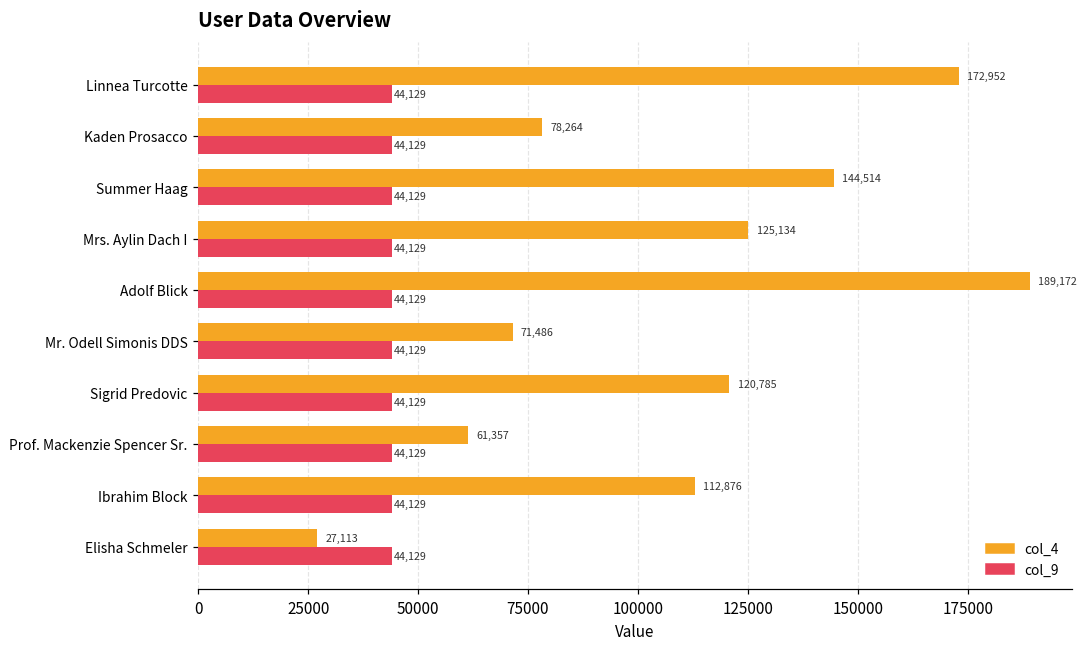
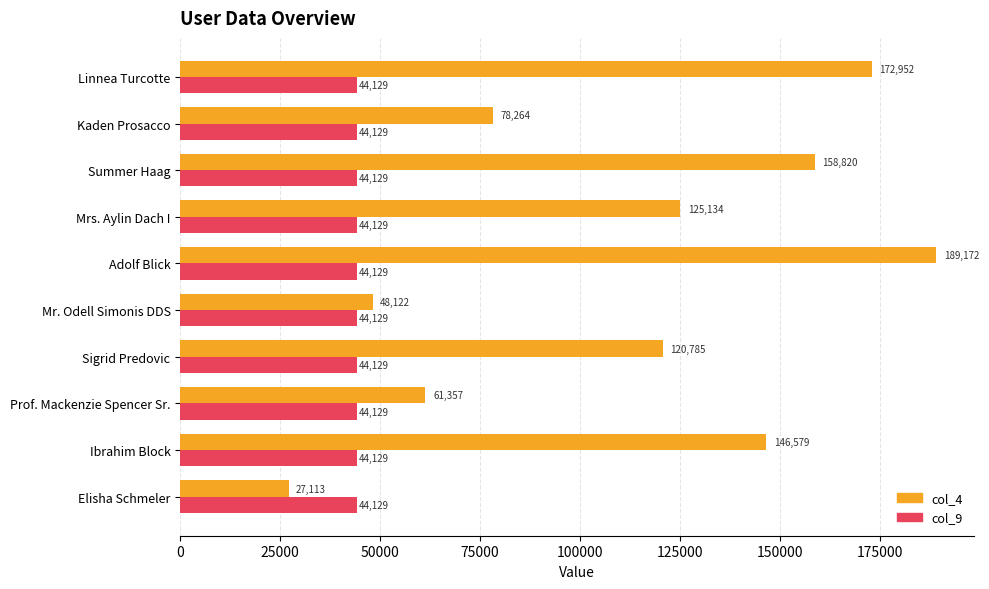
col_4, Summer Haag: 144,514 -> 158,820
col_4, Mr. Odell Simonis DDS: 71,486 -> 48,122
col_4, Ibrahim Block: 112,876 -> 146,579
